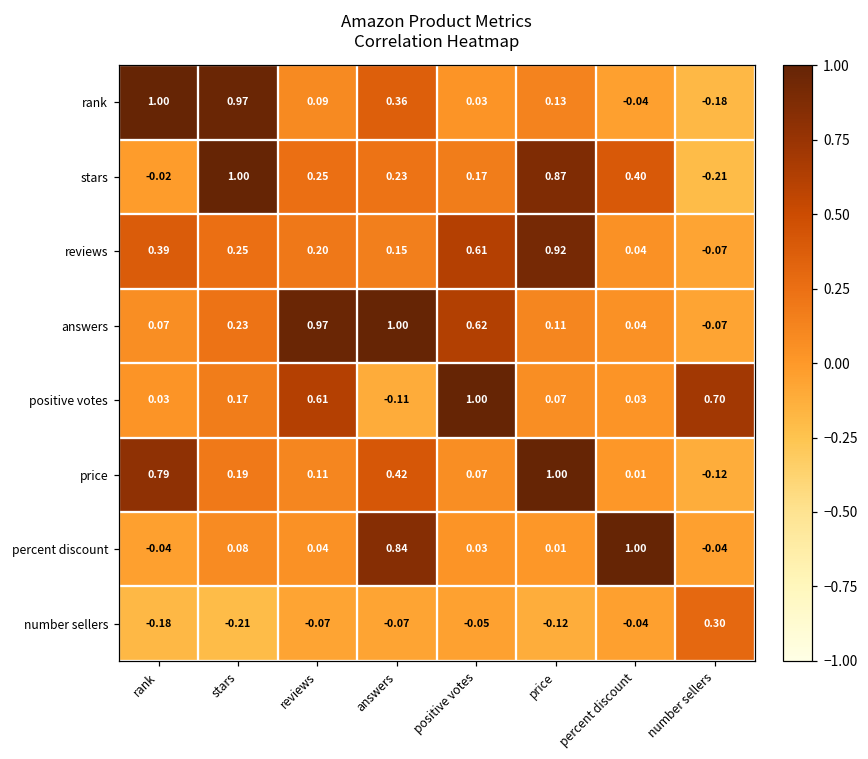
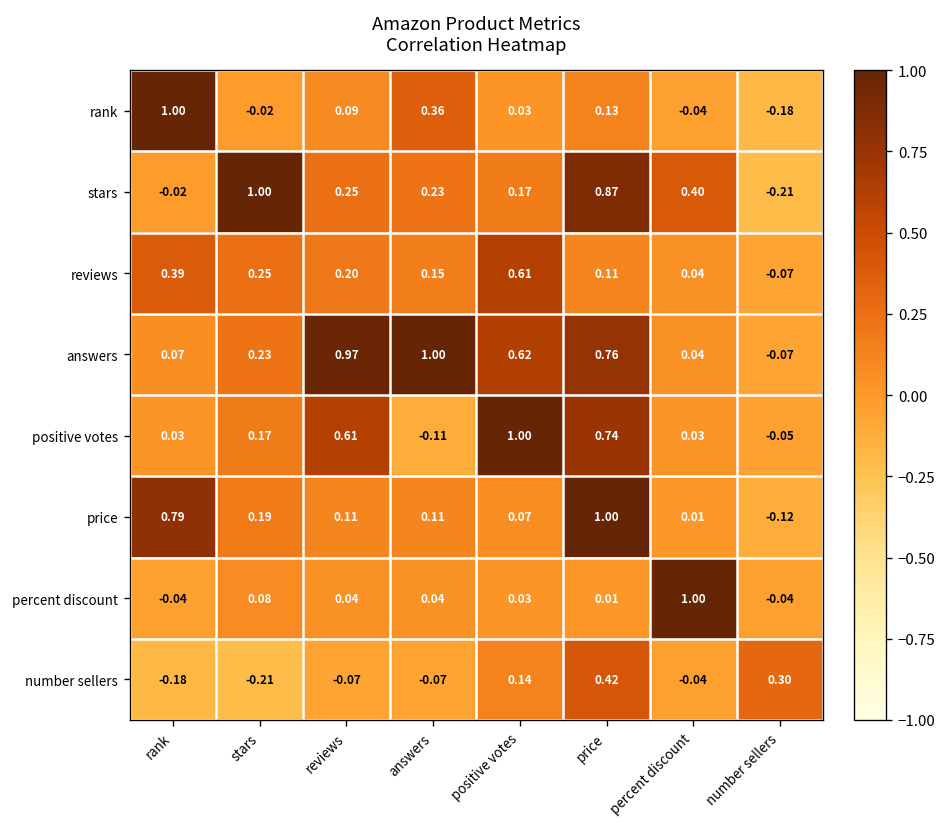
rank, stars: 0.97 -> -0.02
reviews, price: 0.92 -> 0.11
answers, price: 0.11 -> 0.76
positive votes, price: 0.07 -> 0.74
positive votes, number sellers: 0.70 -> -0.05
price, answers: 0.42 -> 0.11
percent discount, answers: 0.84 -> 0.04
number sellers, positive votes: -0.05 -> 0.14
number sellers, price: -0.12 -> 0.42
